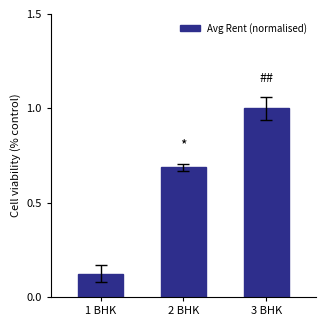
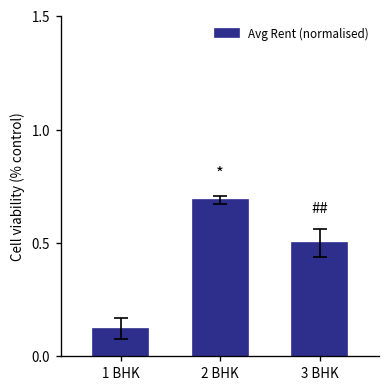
Avg Rent (normalised), 3 BHK: 1.0 -> 0.5
